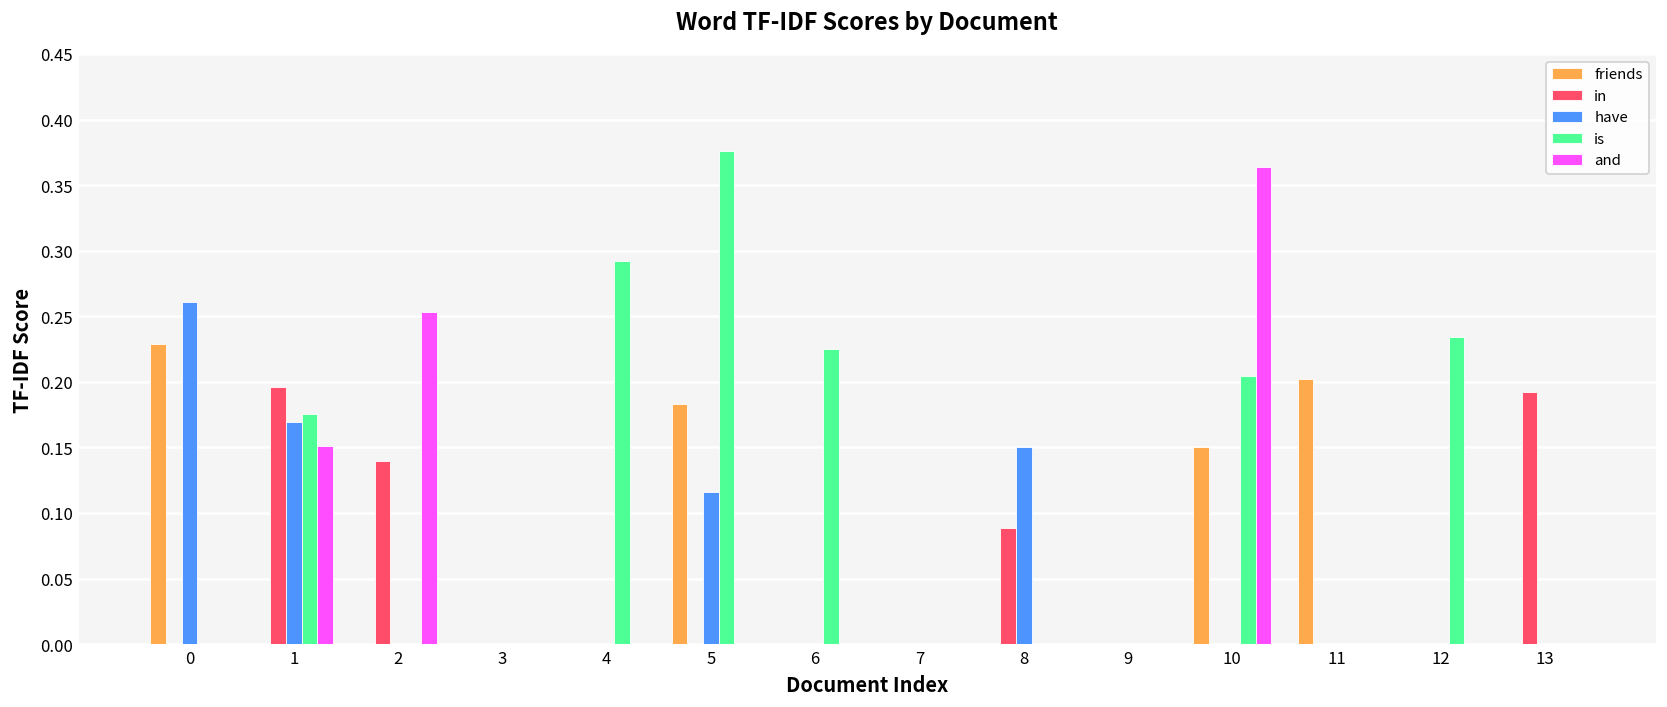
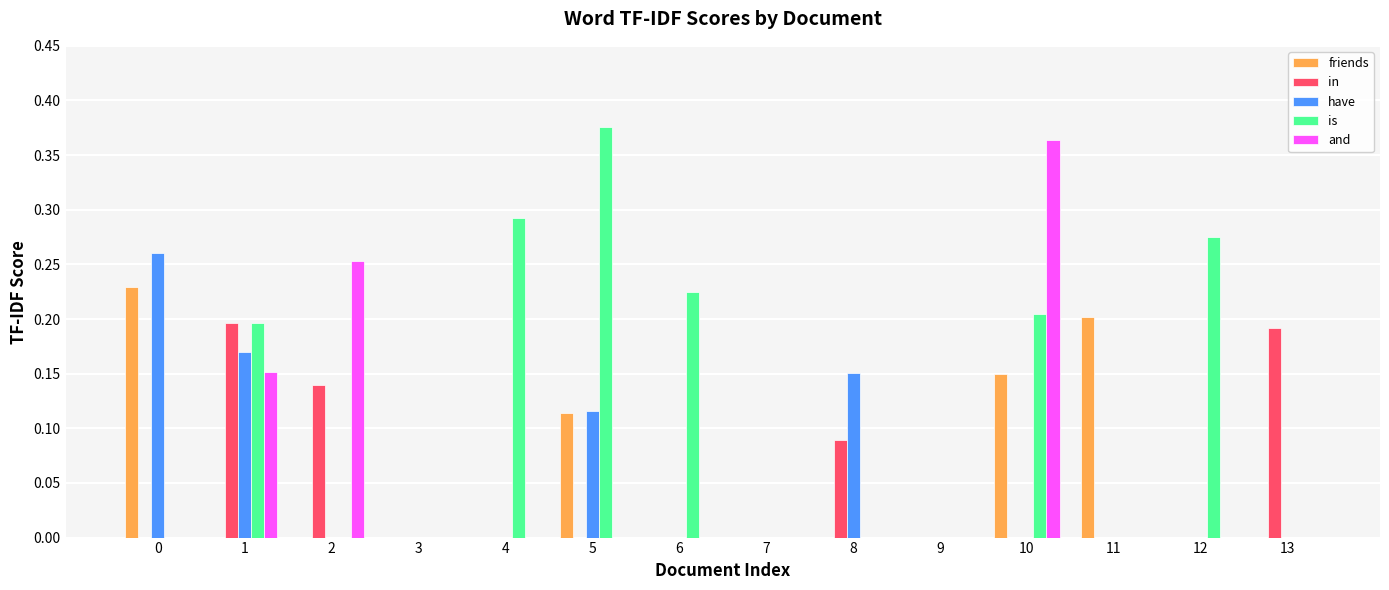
is, 1: 0.175 -> 0.196
friends, 5: 0.183 -> 0.114
is, 12: 0.235 -> 0.275
